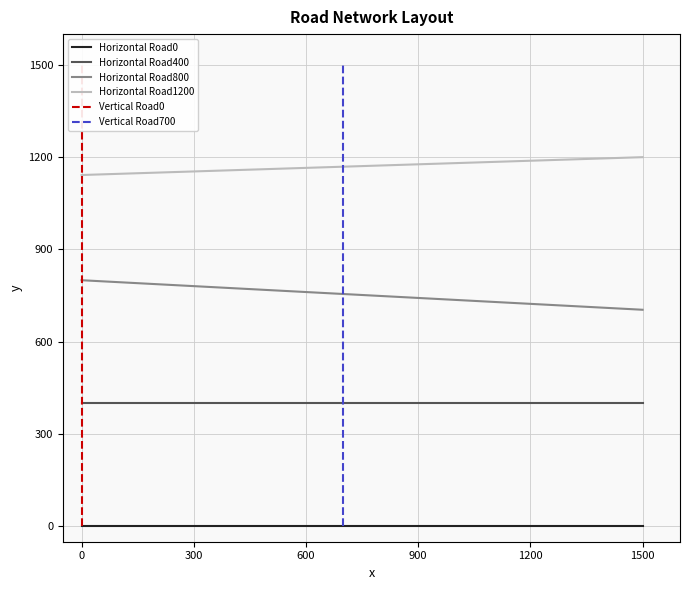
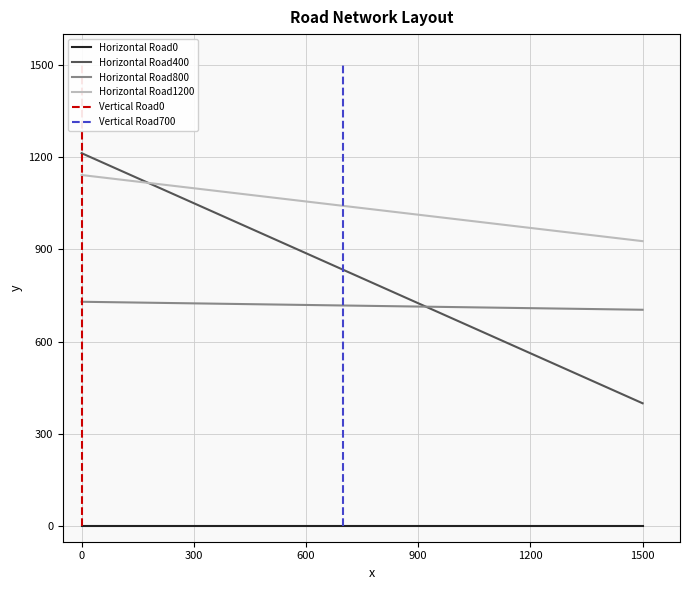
Horizontal Road400, 0: 400 -> 1210
Horizontal Road800, 0: 800 -> 730
Horizontal Road1200, 1500: 1200 -> 930
